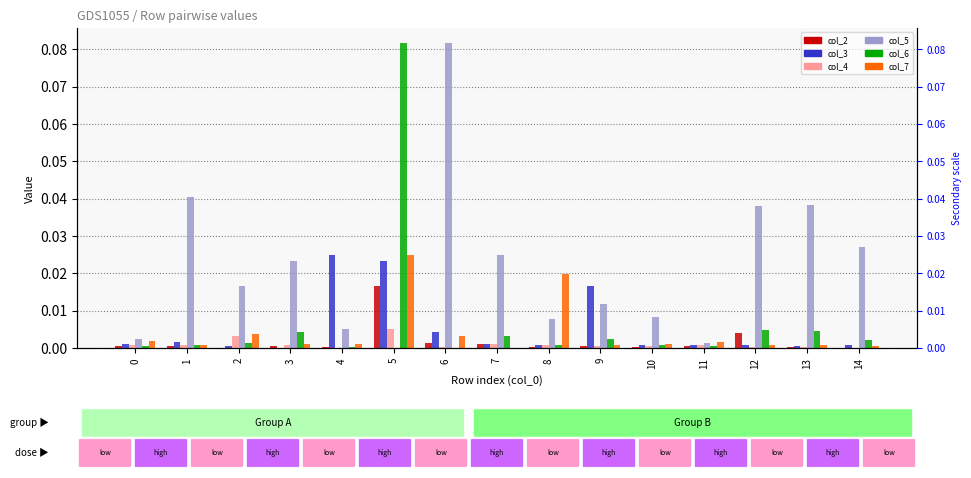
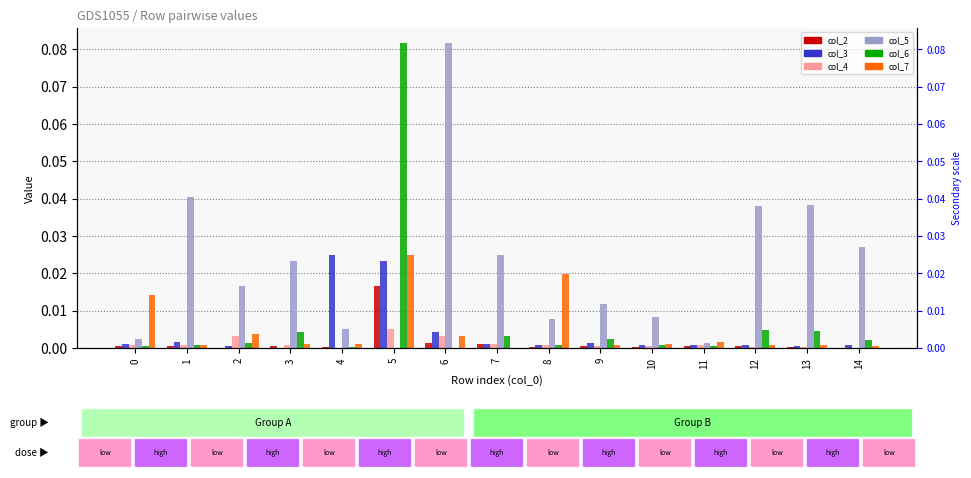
col_7, 0: 0.002 -> 0.014
col_4, 6: 0.000 -> 0.003
col_3, 9: 0.017 -> 0.001
col_2, 12: 0.004 -> 0.000
